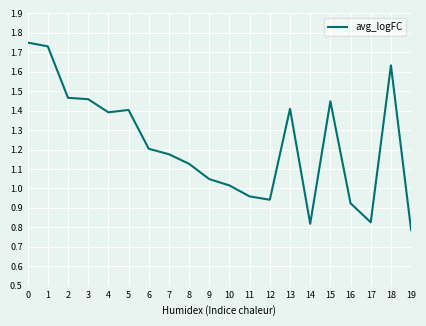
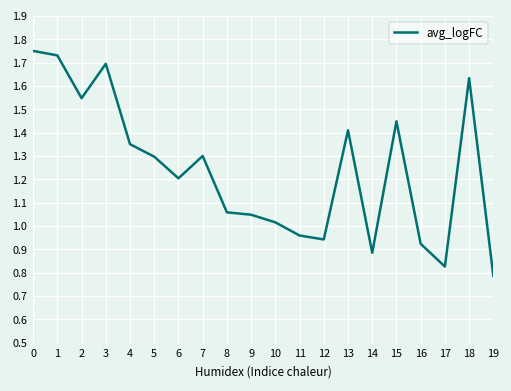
2: 1.47 -> 1.55
3: 1.46 -> 1.69
4: 1.39 -> 1.35
5: 1.40 -> 1.30
7: 1.18 -> 1.30
8: 1.13 -> 1.06
14: 0.82 -> 0.88
